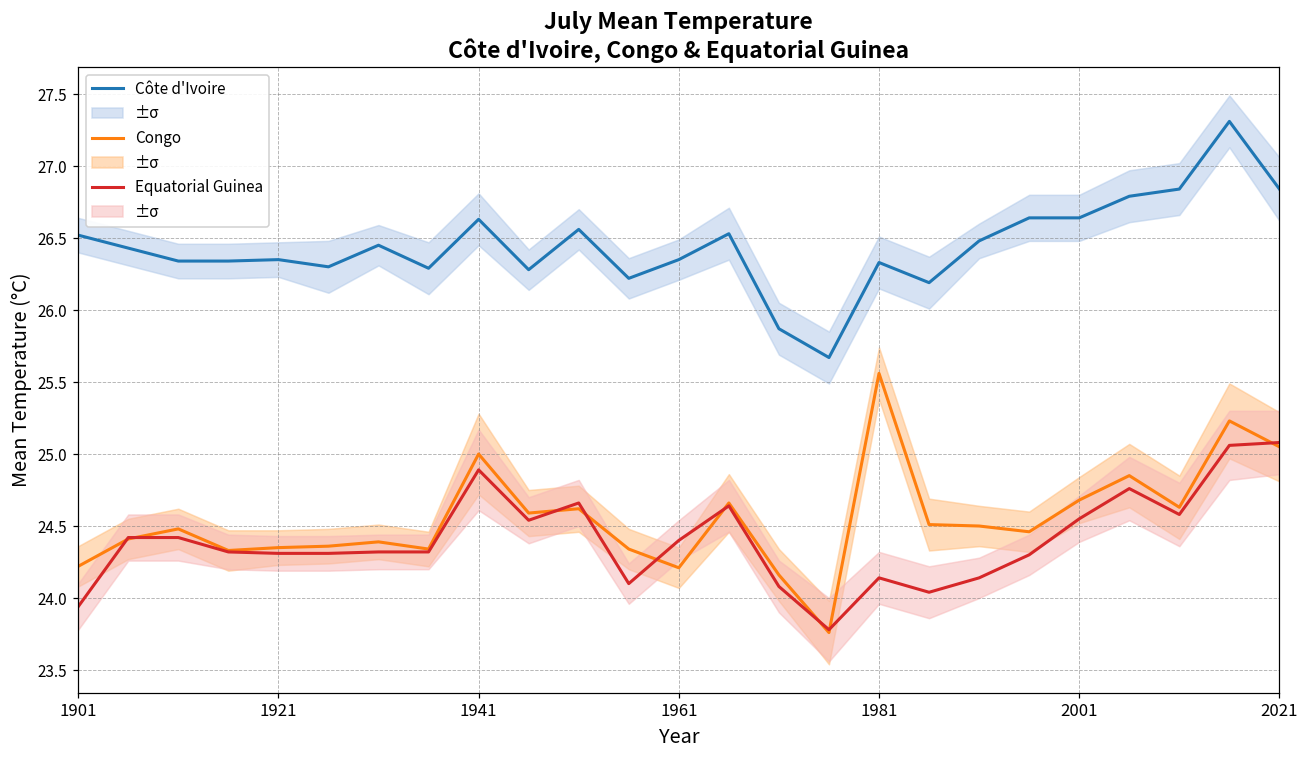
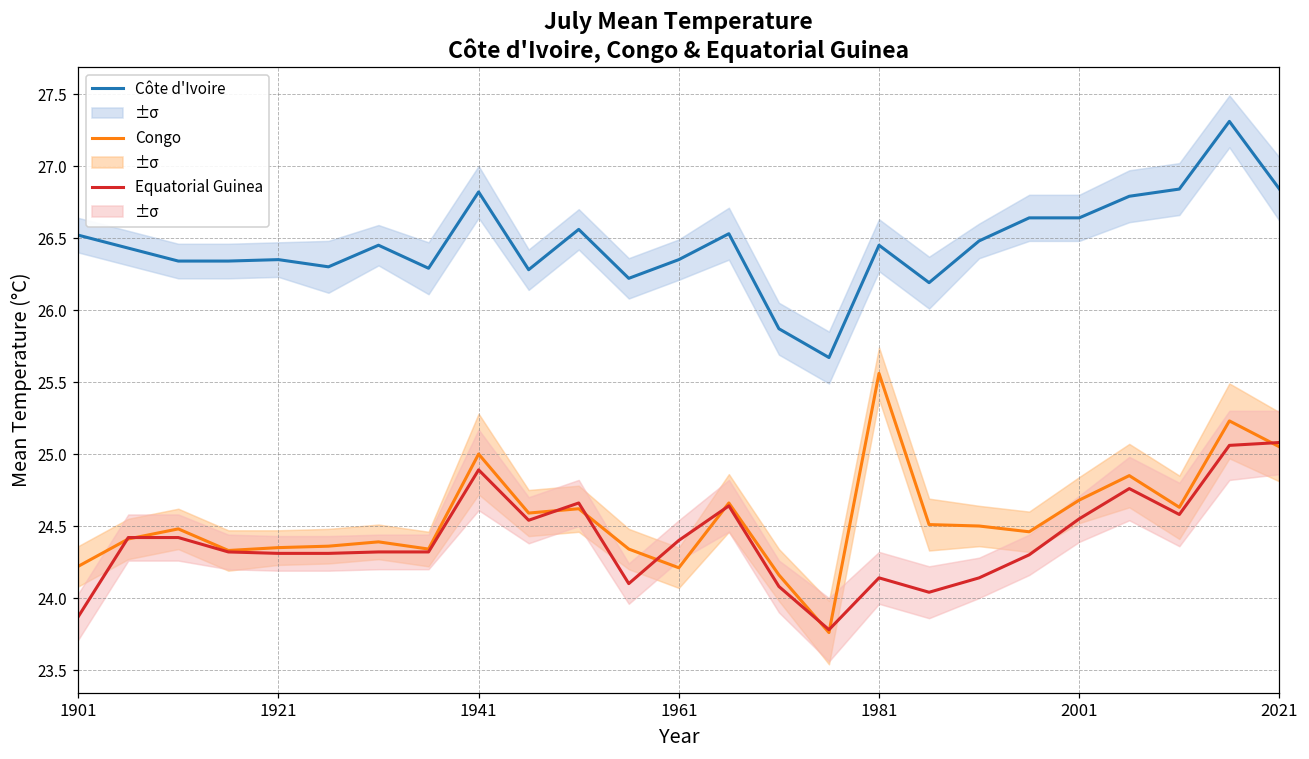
Equatorial Guinea, 1901: 23.94 -> 23.87
Côte d'Ivoire, 1941: 26.63 -> 26.82
Côte d'Ivoire, 1981: 26.33 -> 26.45
